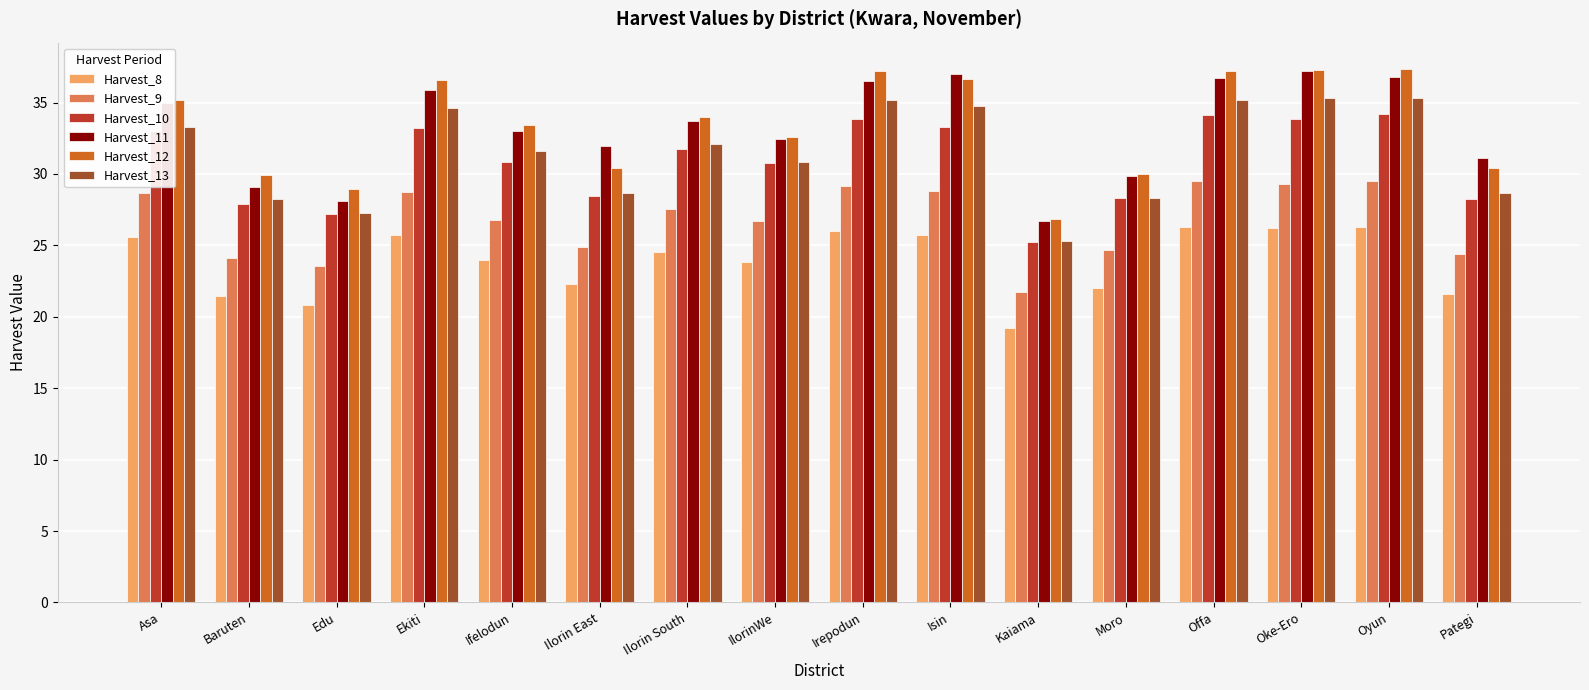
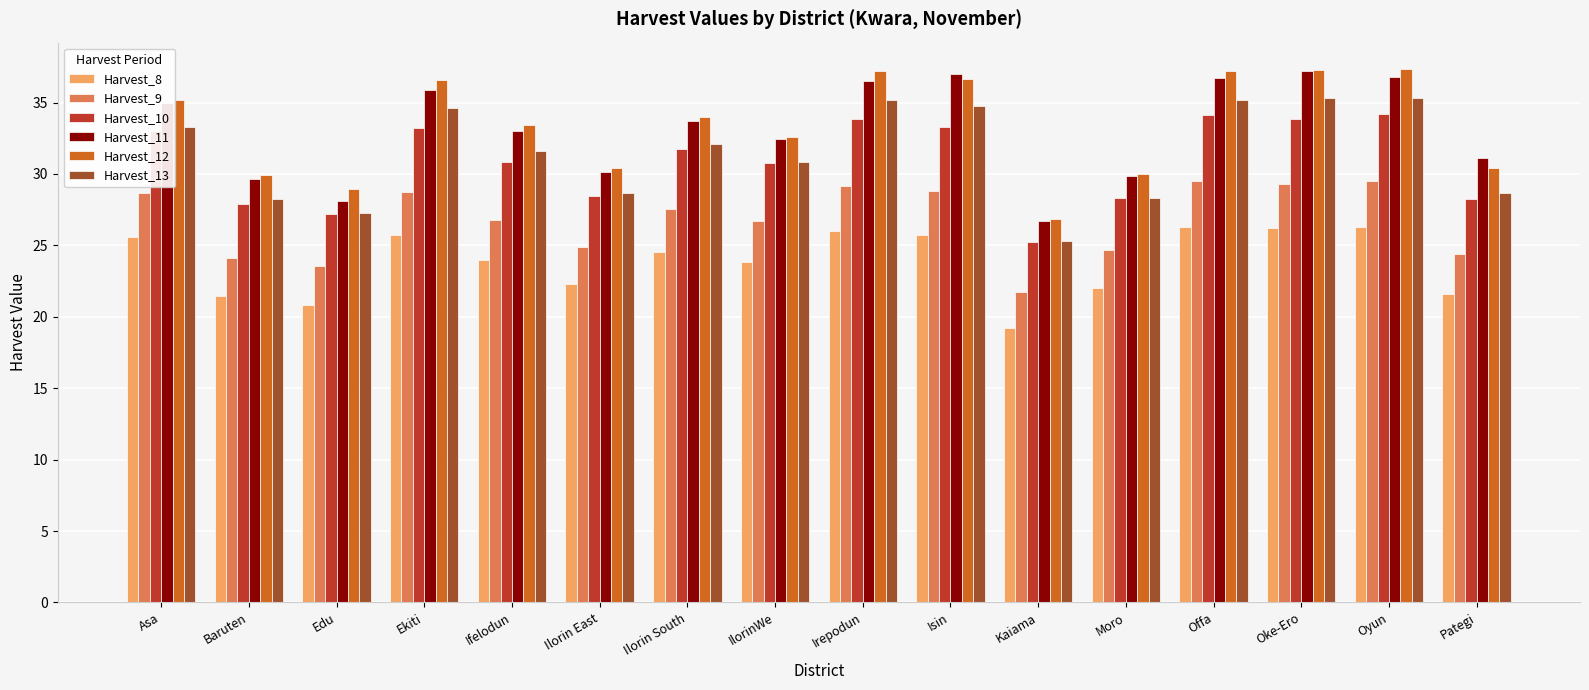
Harvest_11, Baruten: 29.1 -> 29.7
Harvest_11, Ilorin East: 32.0 -> 30.2
